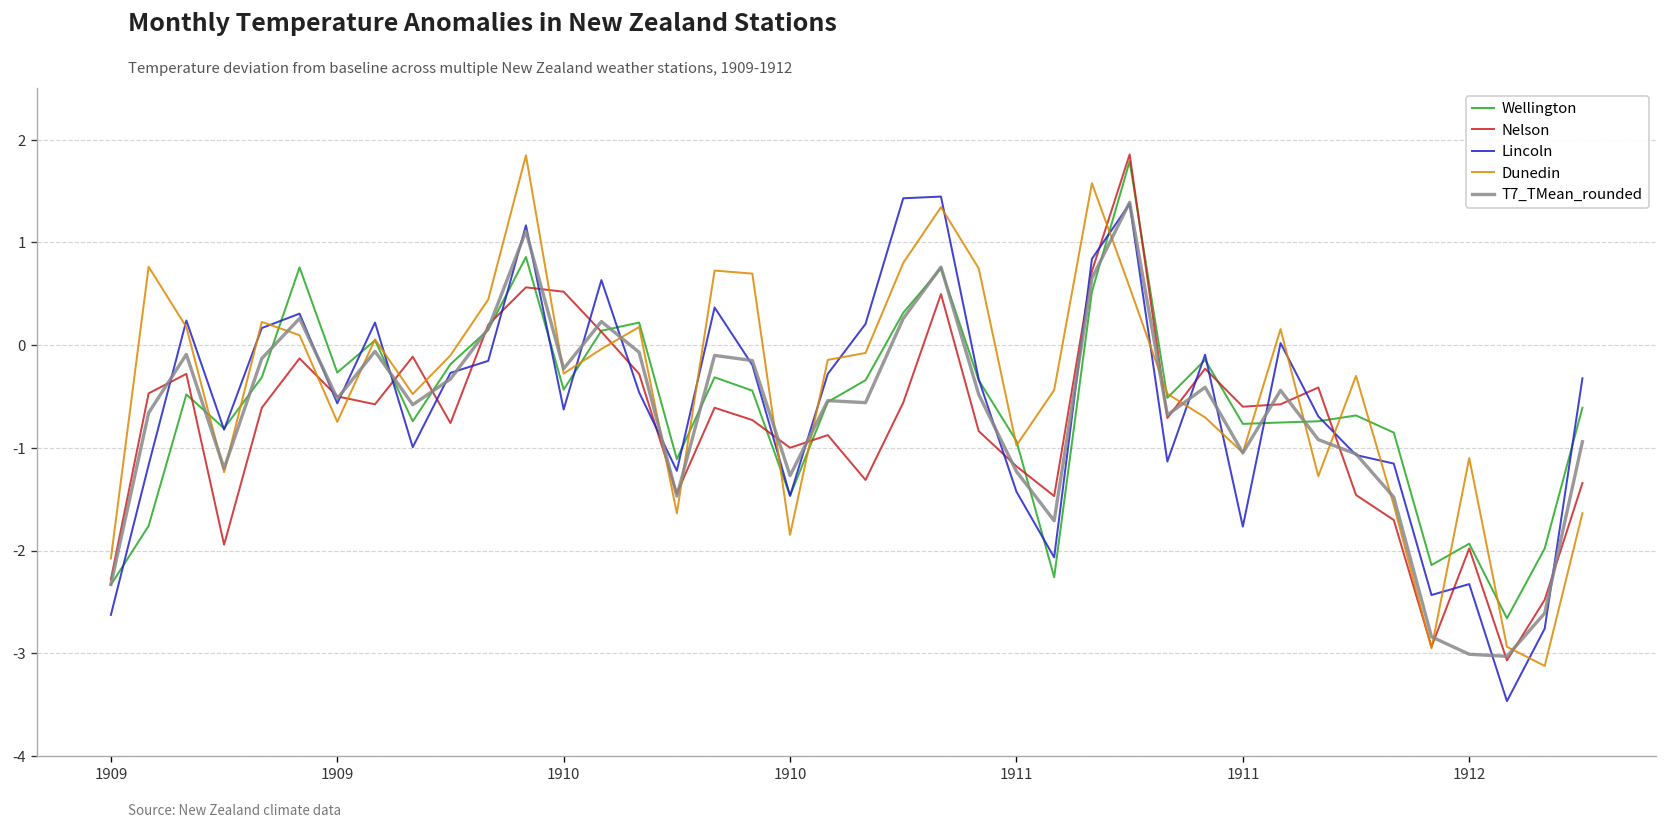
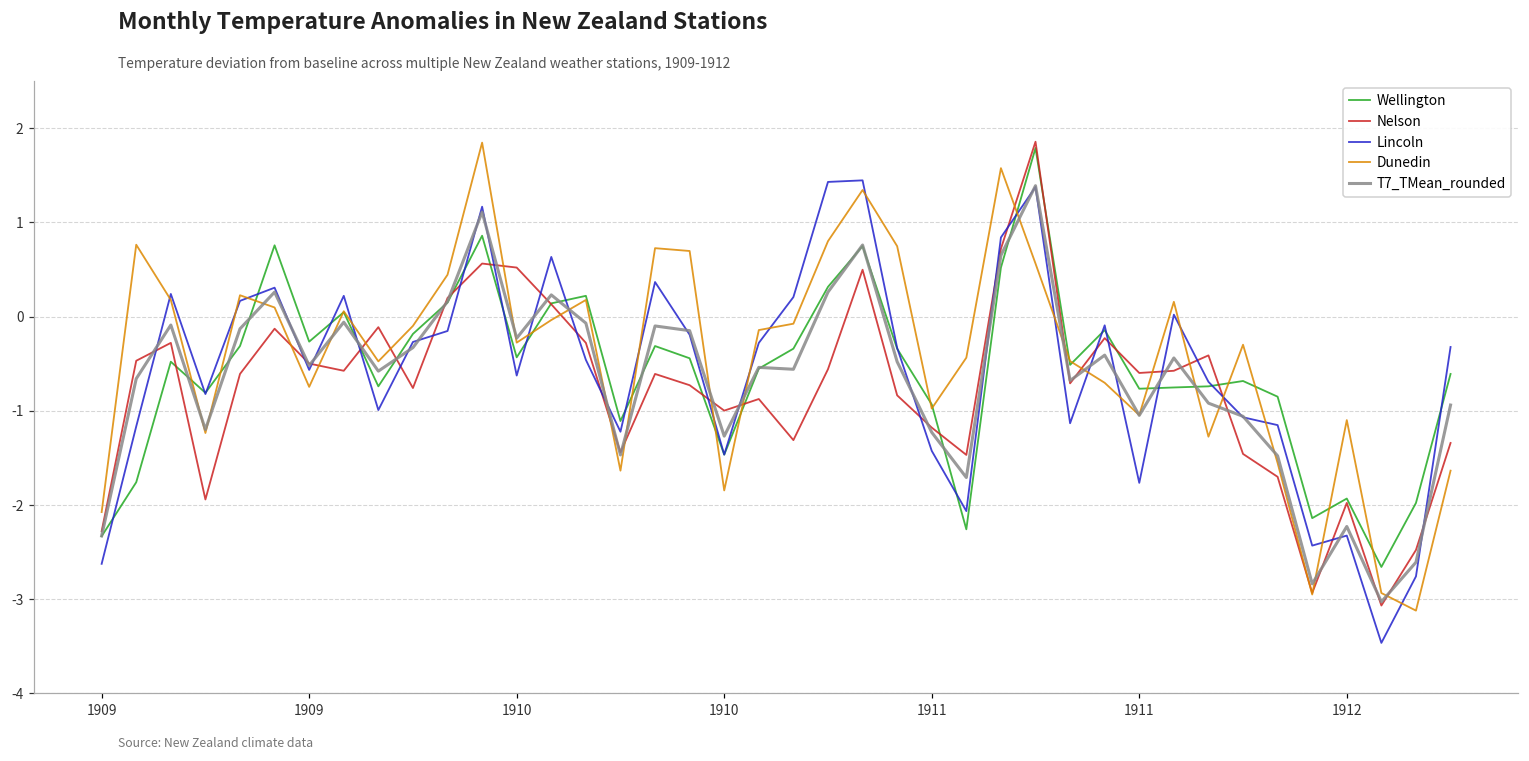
T7_TMean_rounded, 1912: -3.0 -> -2.2
